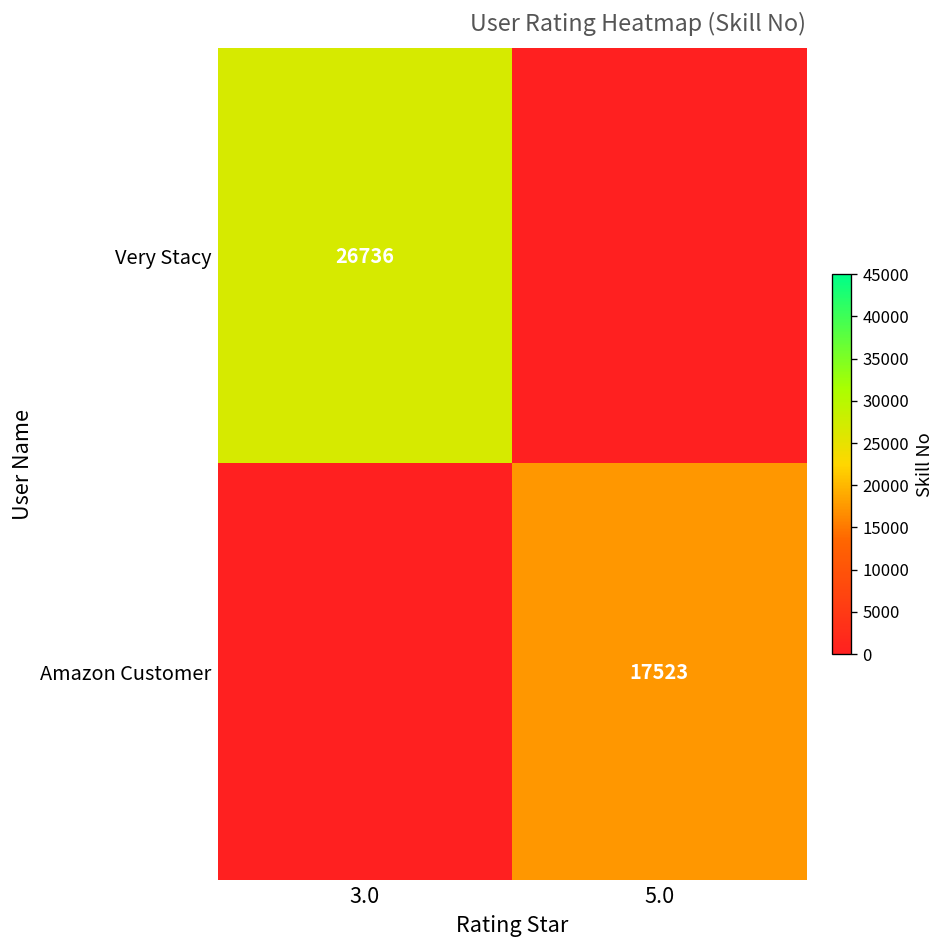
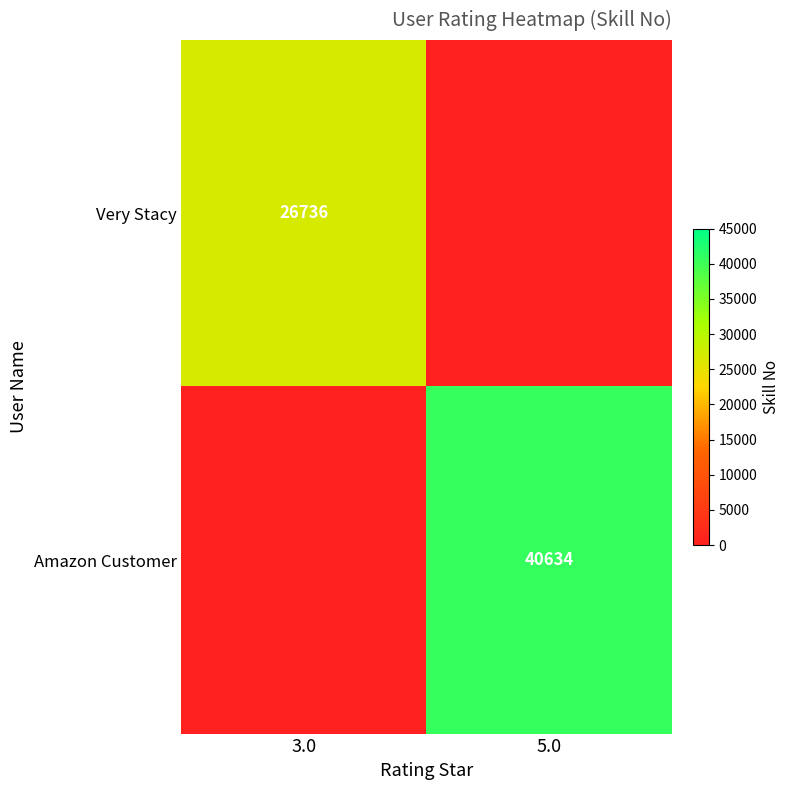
Amazon Customer, 5.0: 17523 -> 40634
